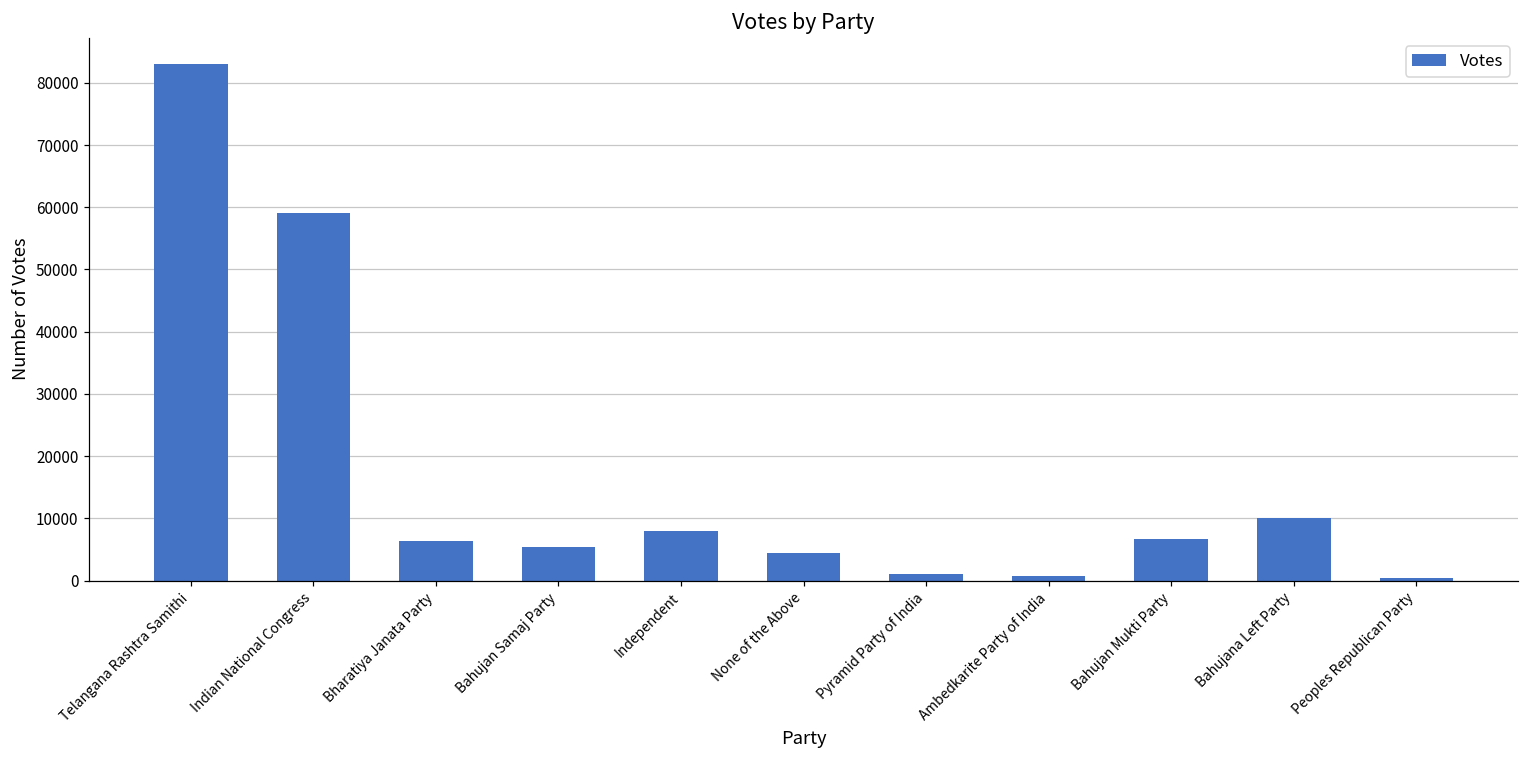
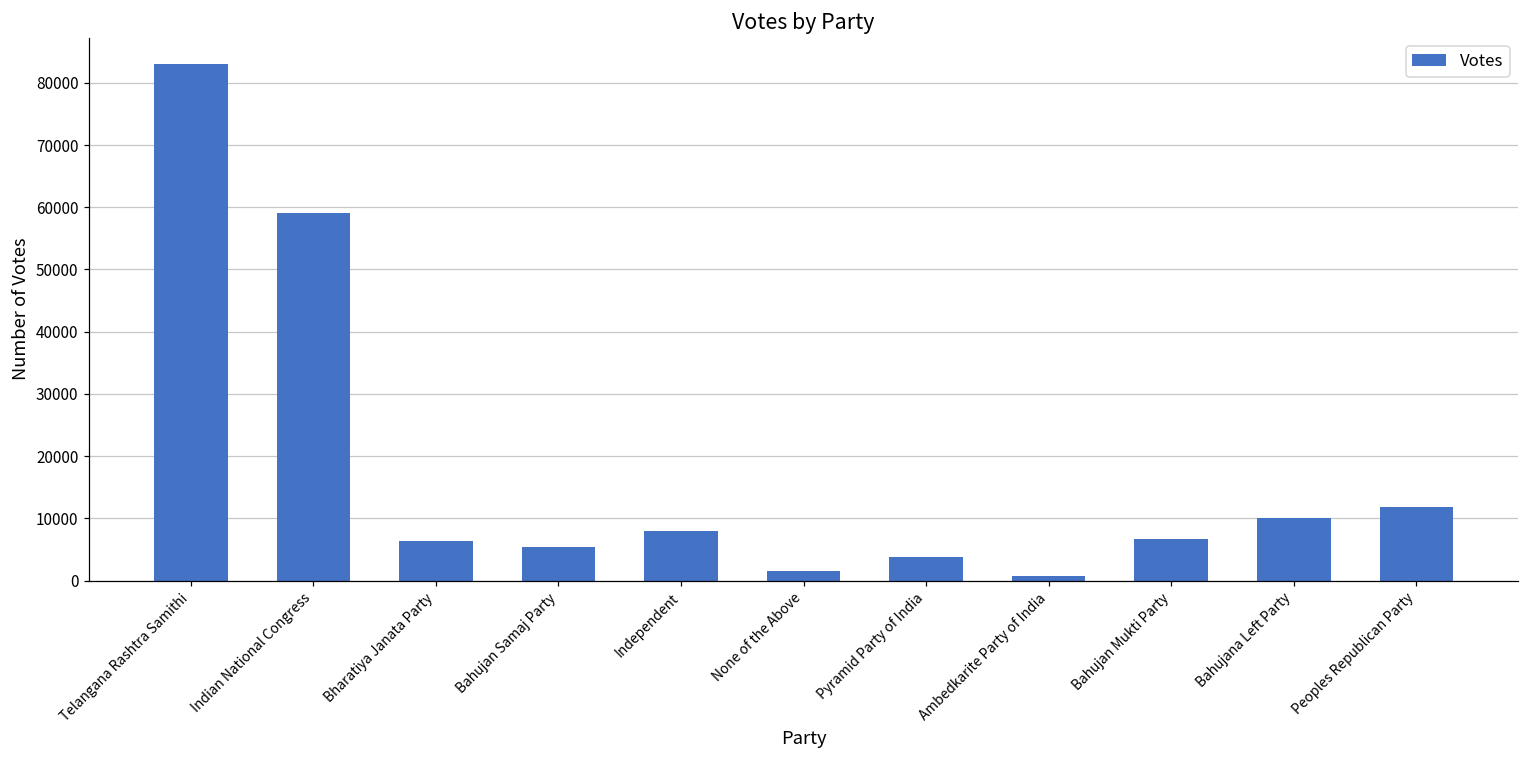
None of the Above: 4000 -> 2000
Pyramid Party of India: 1000 -> 4000
Peoples Republican Party: 0 -> 12000
